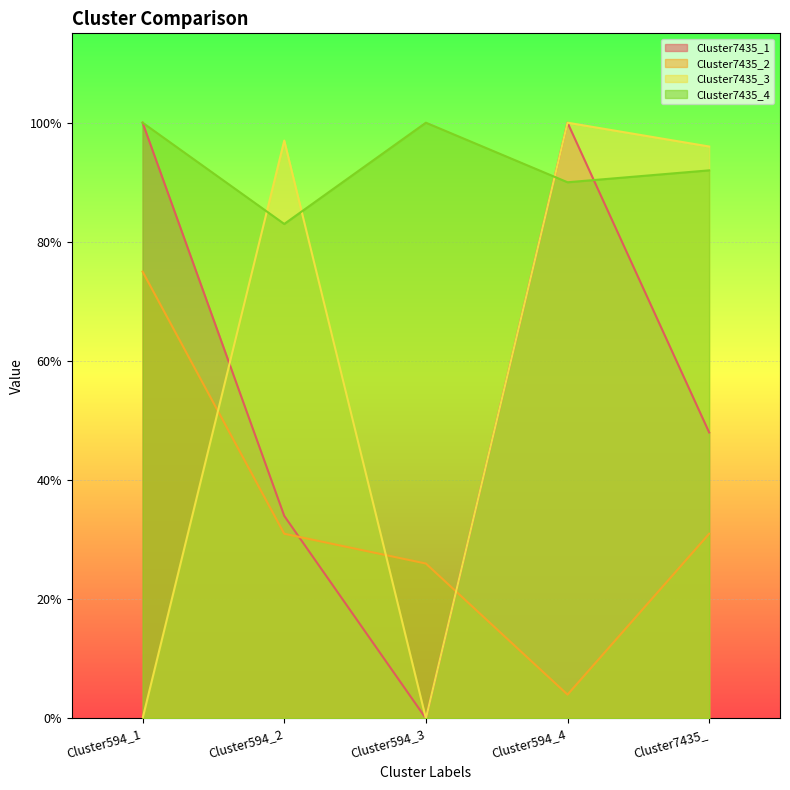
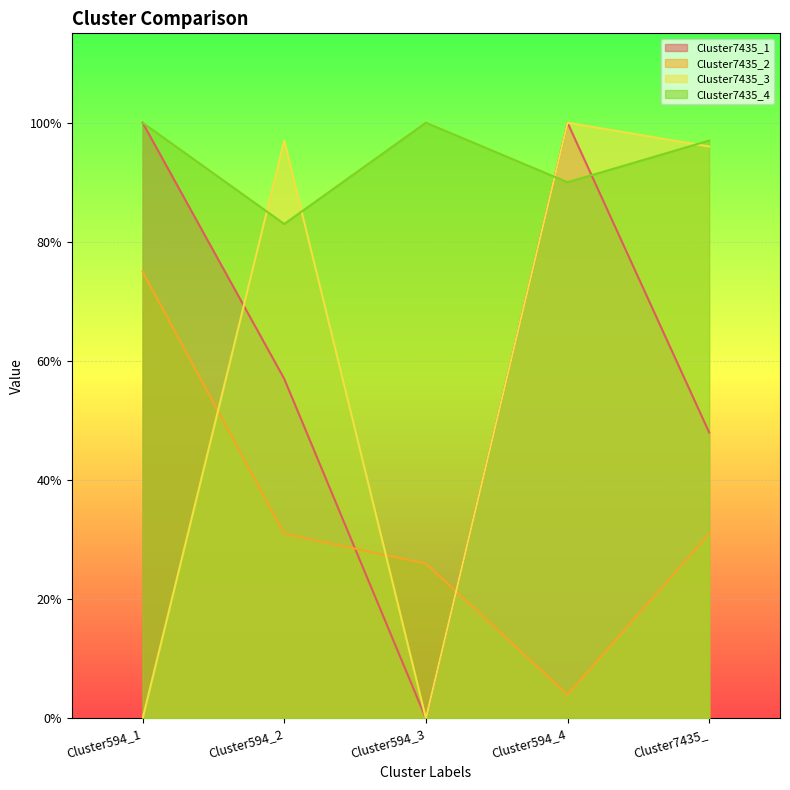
Cluster7435_1, Cluster594_2: 34% -> 57%
Cluster7435_4, Cluster7435_: 92% -> 97%
